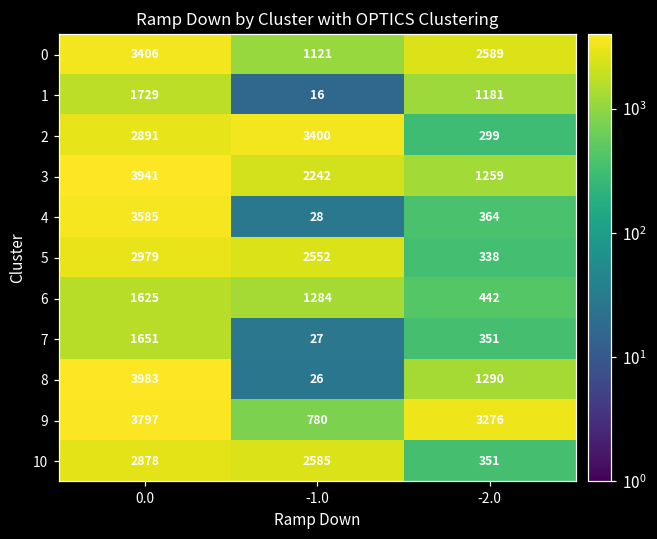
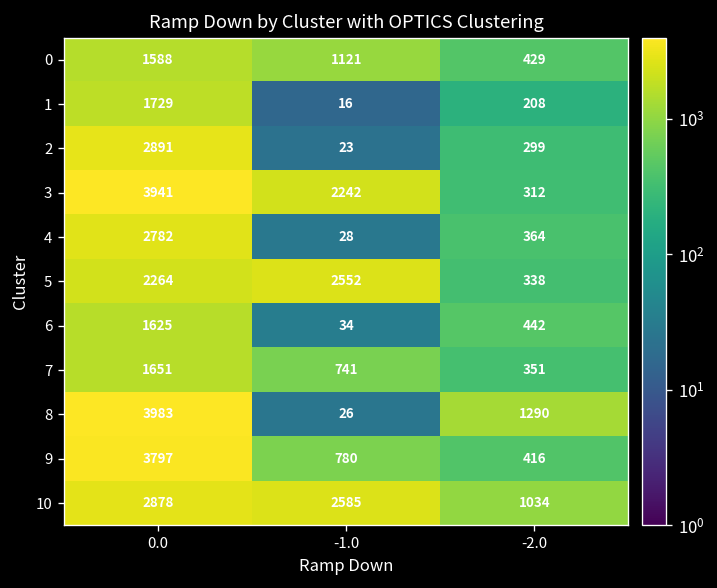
0, 0.0: 3406 -> 1588
0, -2.0: 2589 -> 429
1, -2.0: 1181 -> 208
2, -1.0: 3400 -> 23
3, -2.0: 1259 -> 312
4, 0.0: 3585 -> 2782
5, 0.0: 2979 -> 2264
6, -1.0: 1284 -> 34
7, -1.0: 27 -> 741
9, -2.0: 3276 -> 416
10, -2.0: 351 -> 1034
